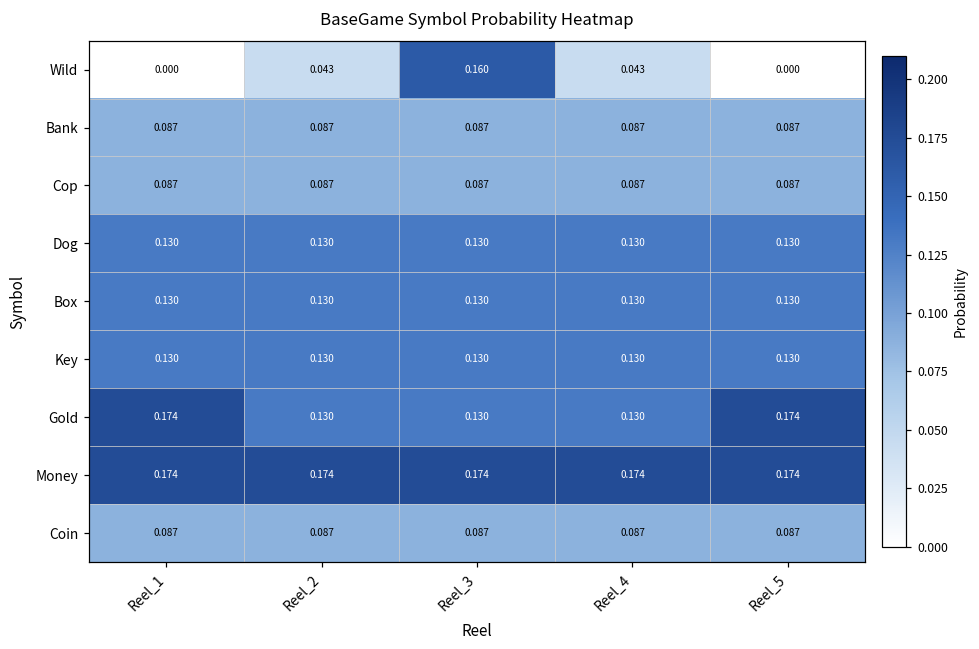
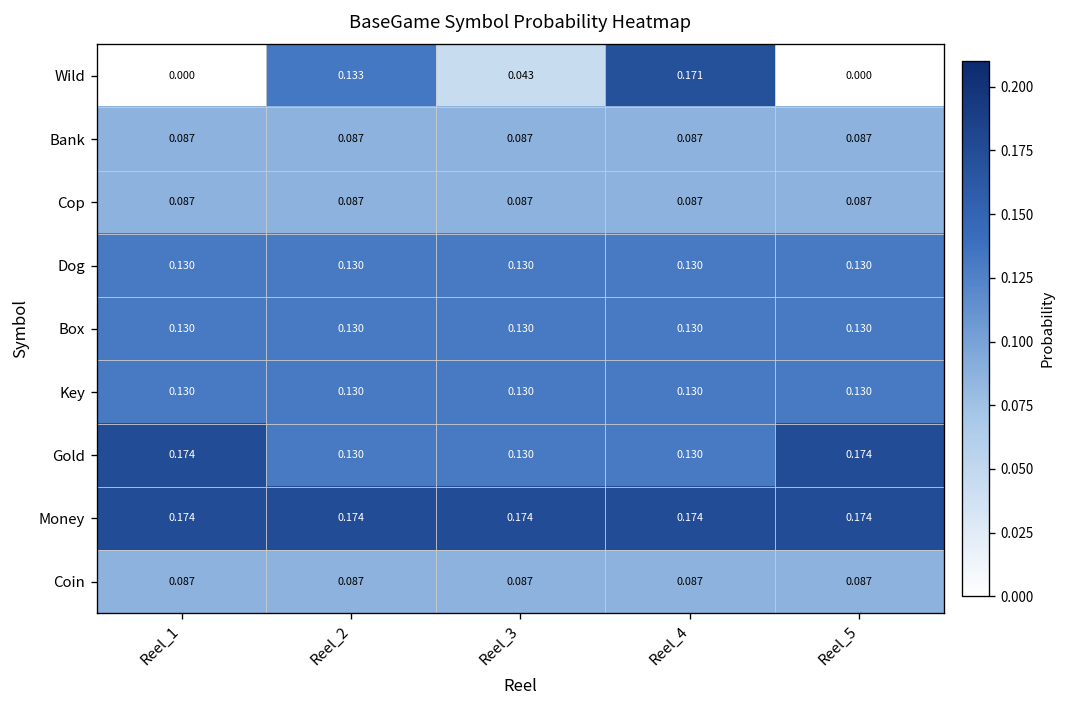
Wild, Reel_2: 0.043 -> 0.133
Wild, Reel_3: 0.160 -> 0.043
Wild, Reel_4: 0.043 -> 0.171
